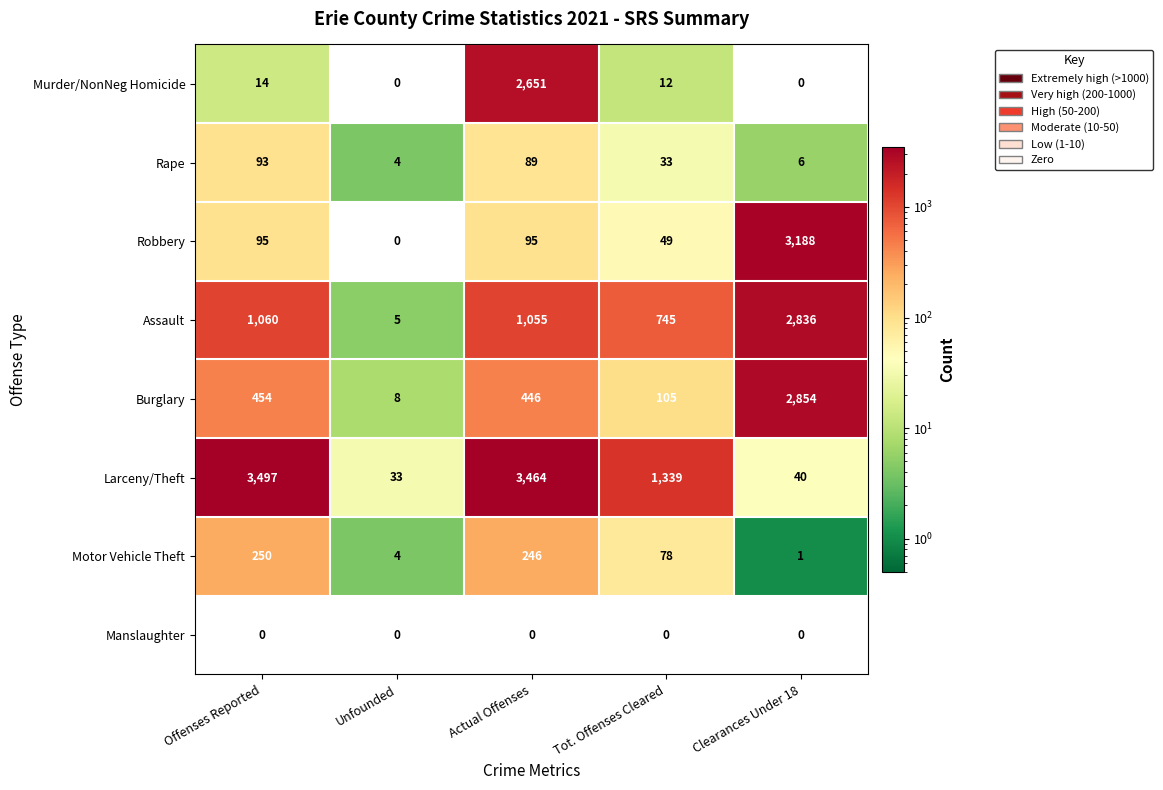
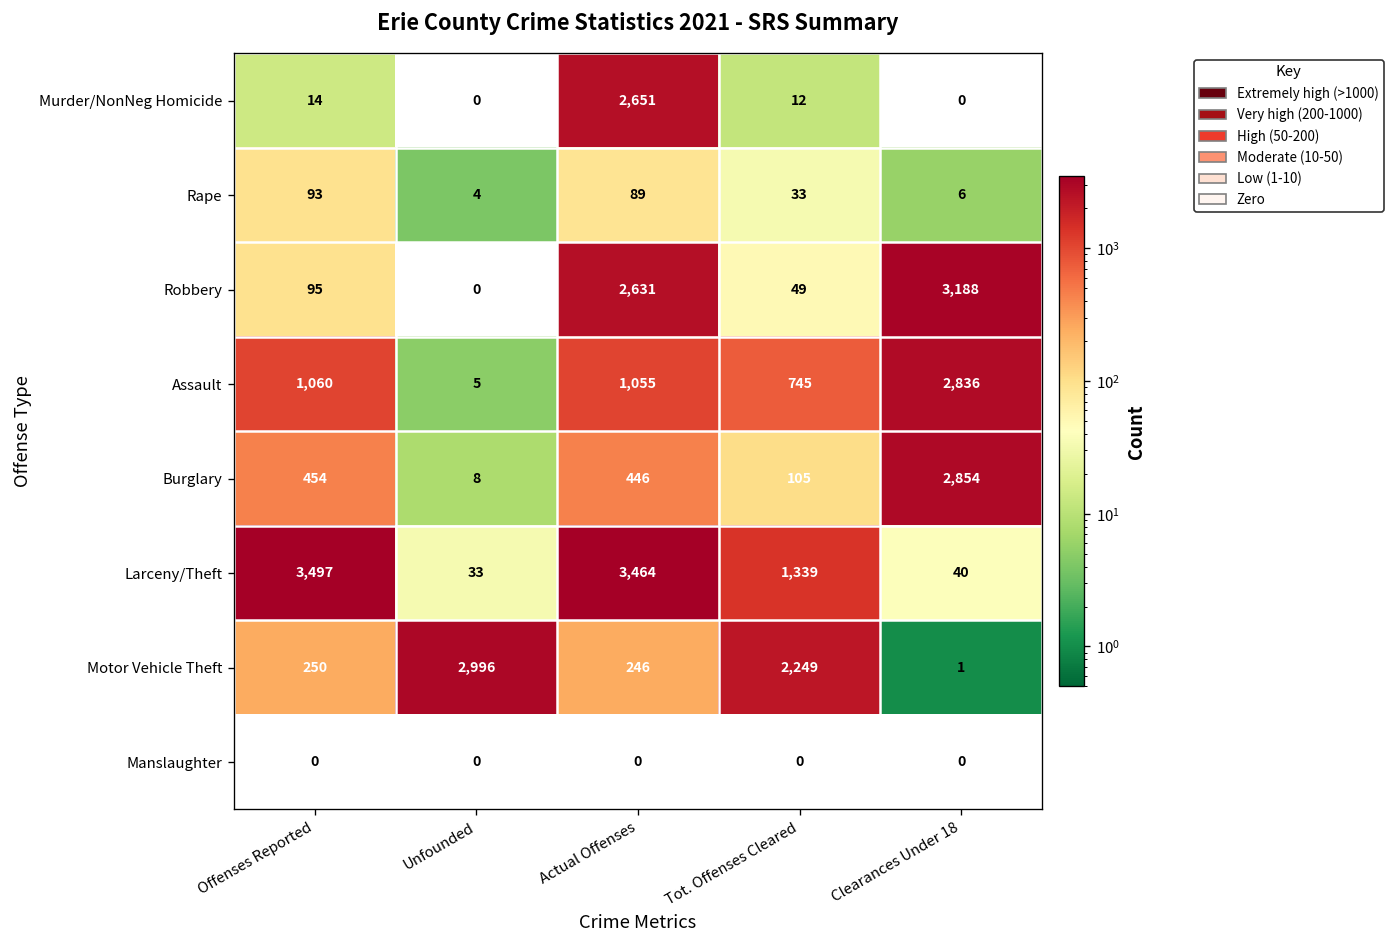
Robbery, Actual Offenses: 95 -> 2,631
Motor Vehicle Theft, Unfounded: 4 -> 2,996
Motor Vehicle Theft, Tot. Offenses Cleared: 78 -> 2,249
